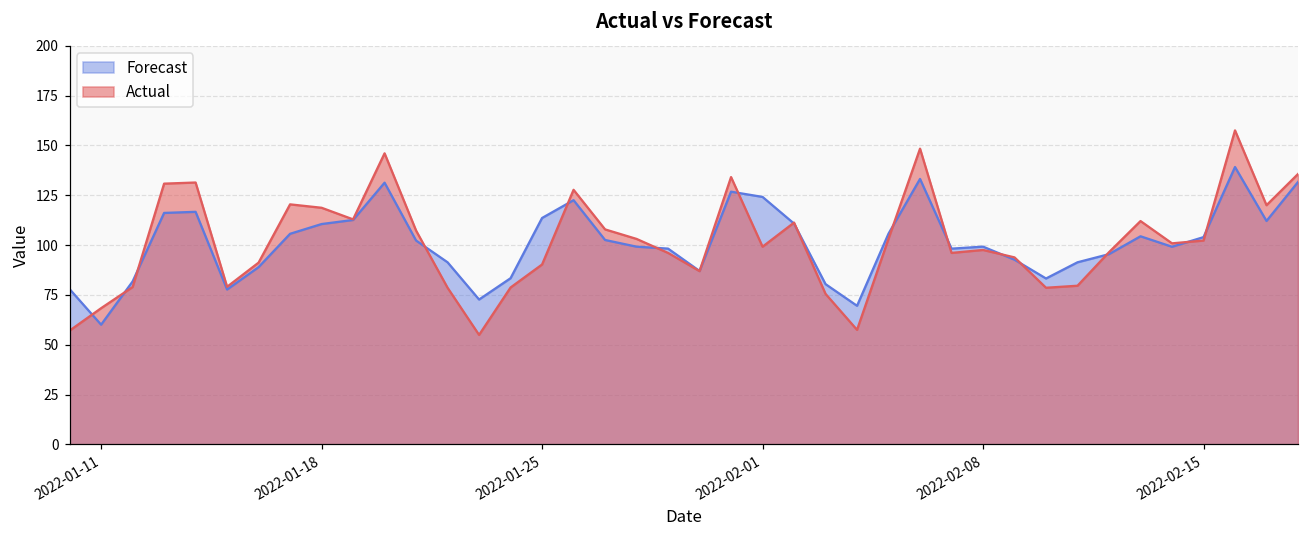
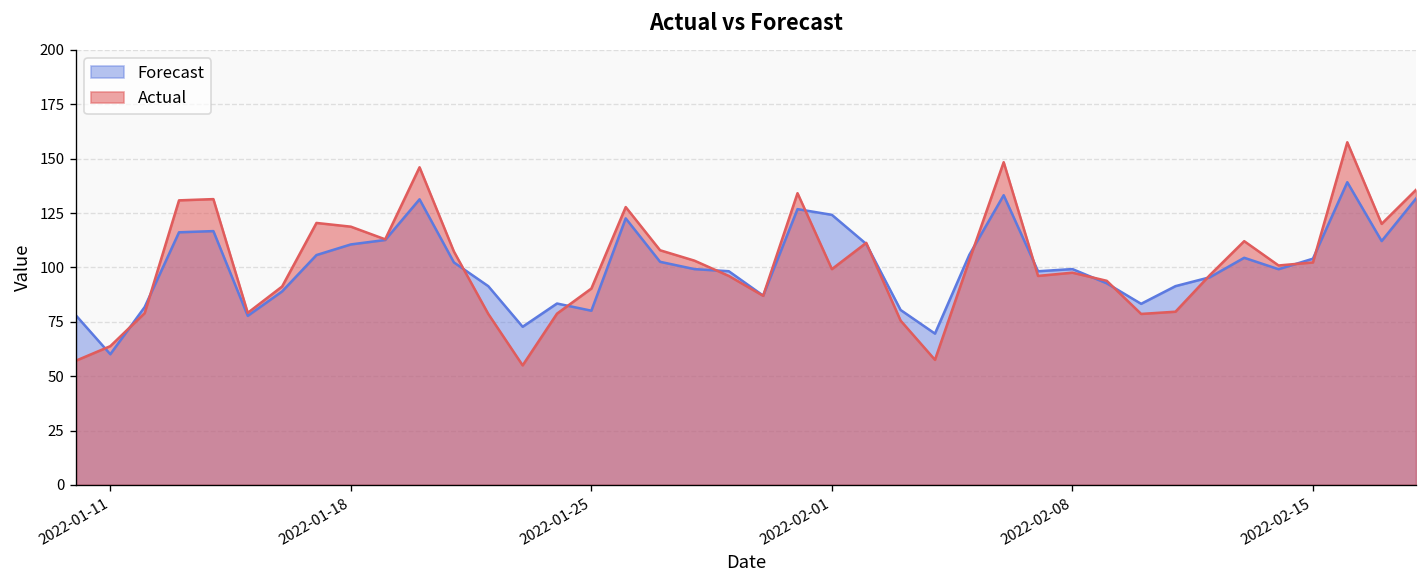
Actual, 2022-01-11: 68 -> 64
Forecast, 2022-01-25: 114 -> 80
